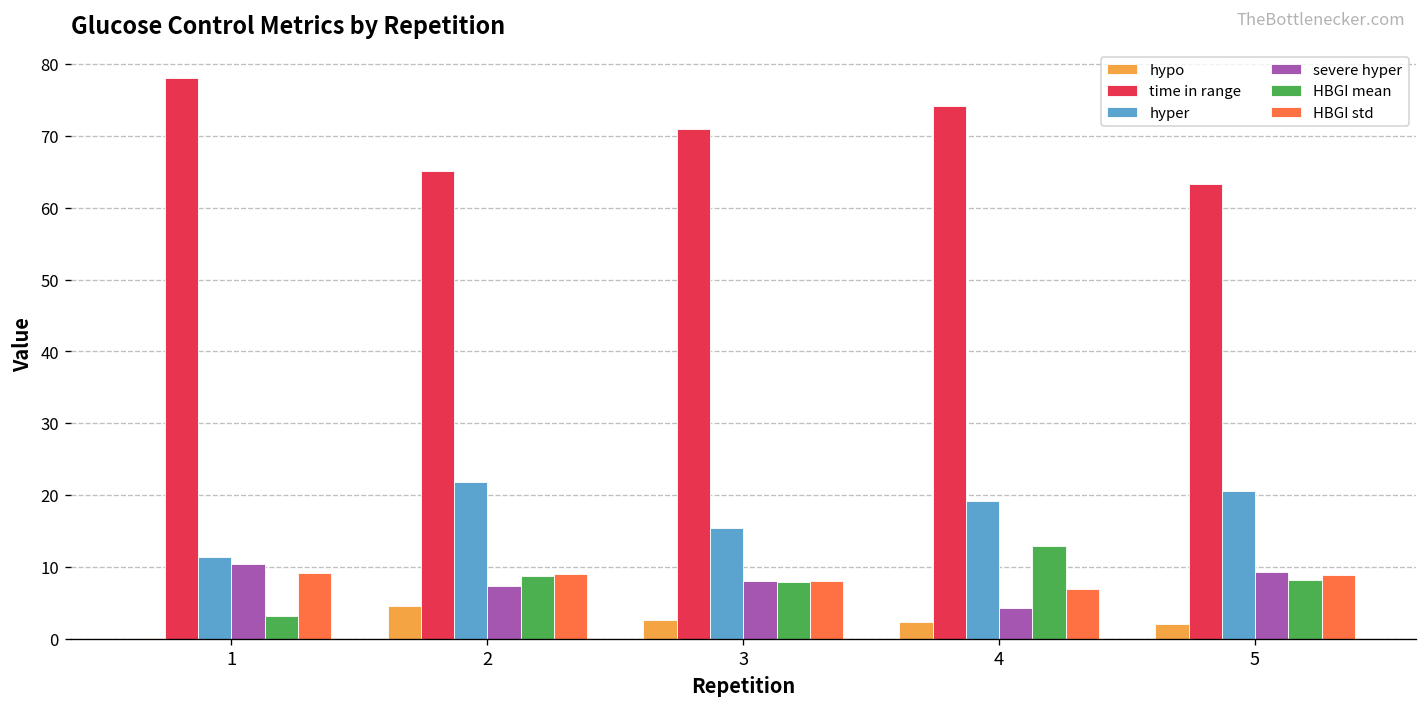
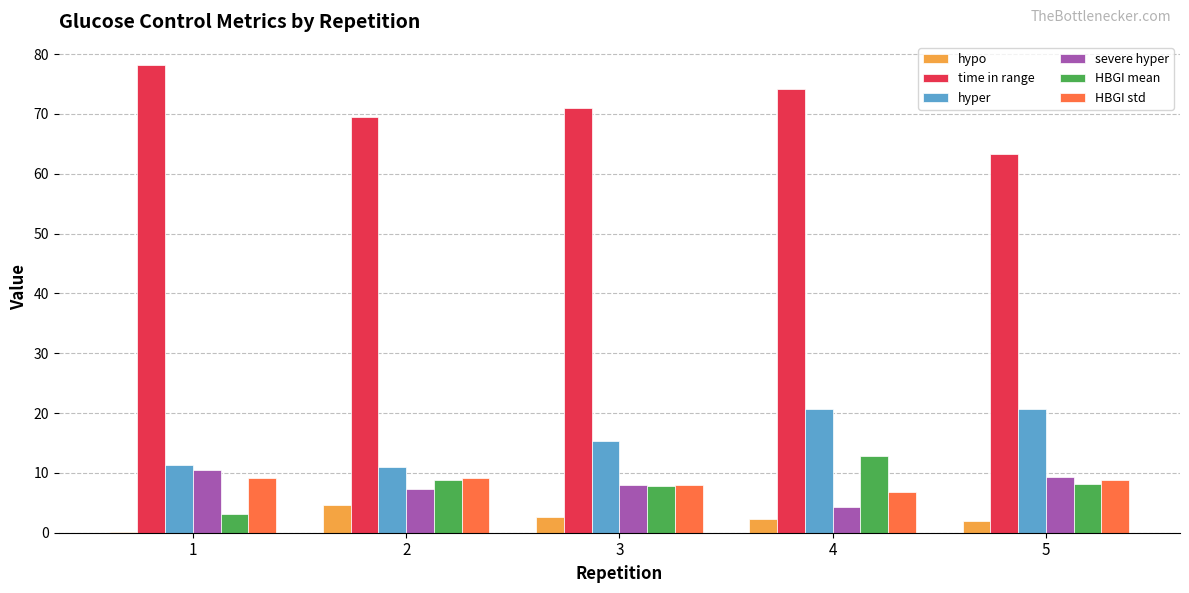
time in range, 2: 65 -> 69
hyper, 2: 22 -> 11
hyper, 4: 19 -> 21
